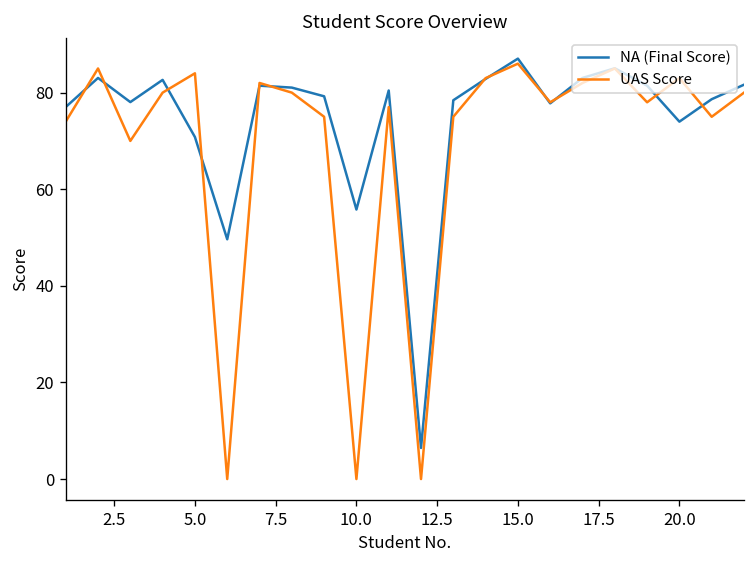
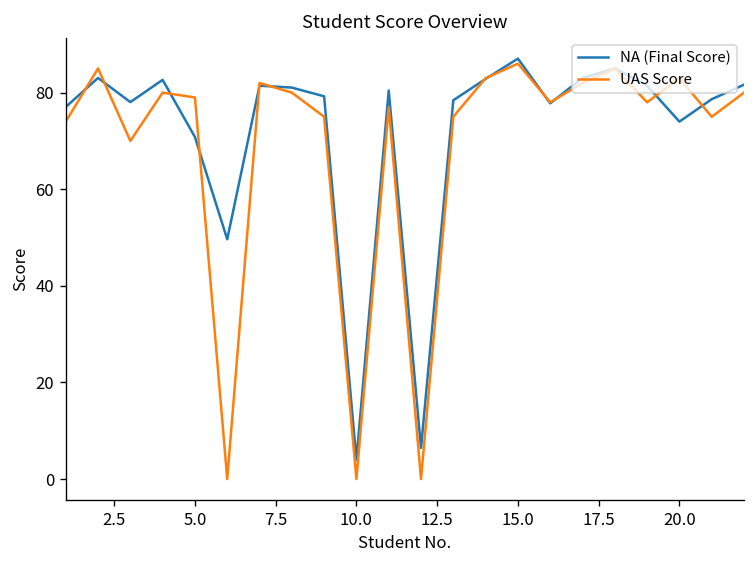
UAS Score, 5.0: 84 -> 79
NA (Final Score), 10.0: 56 -> 4
